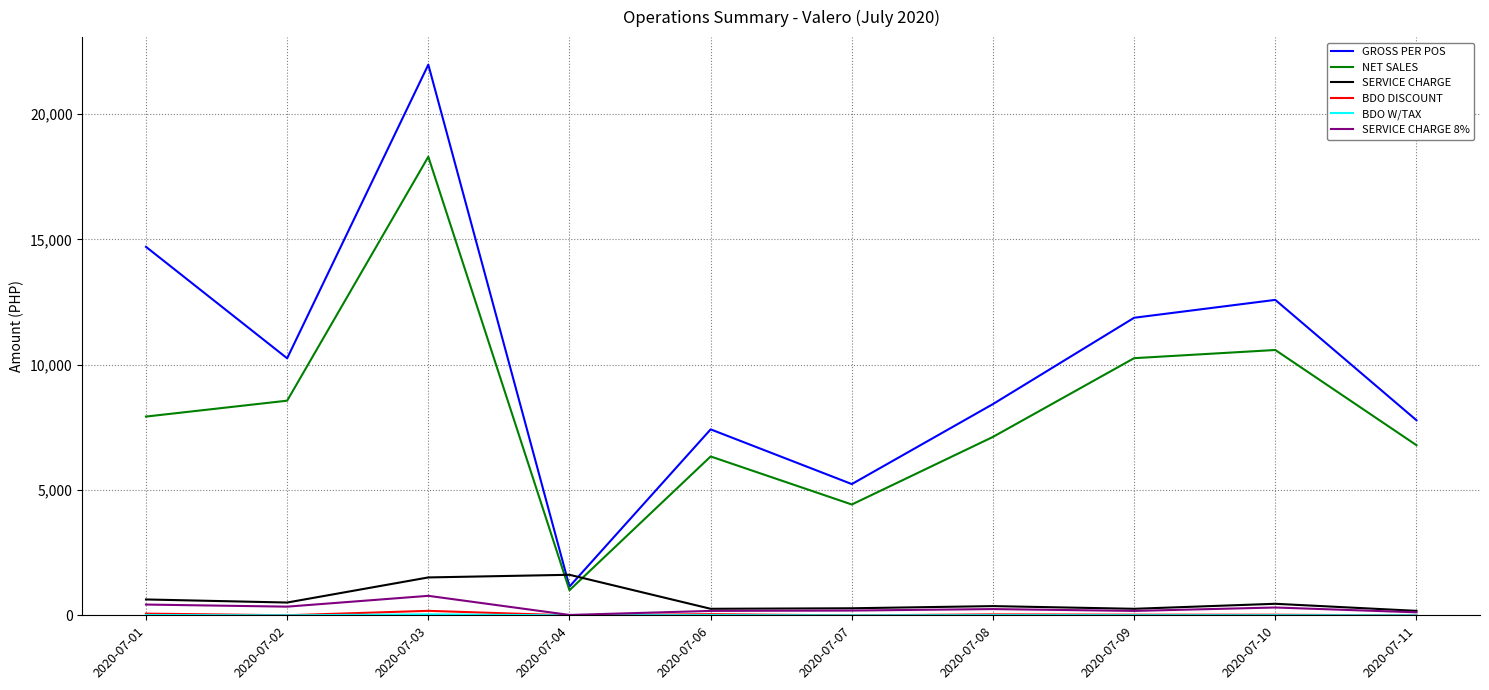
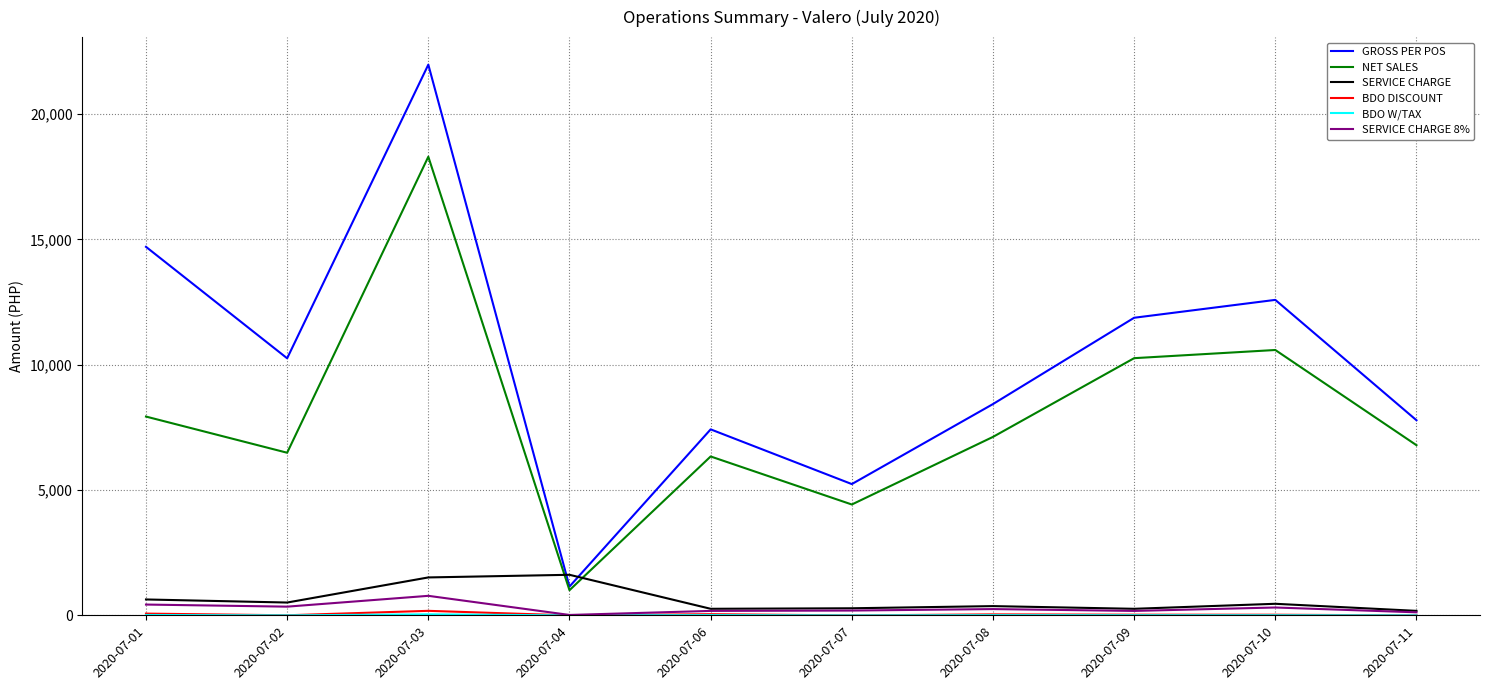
NET SALES, 2020-07-02: 8,600 -> 6,500
